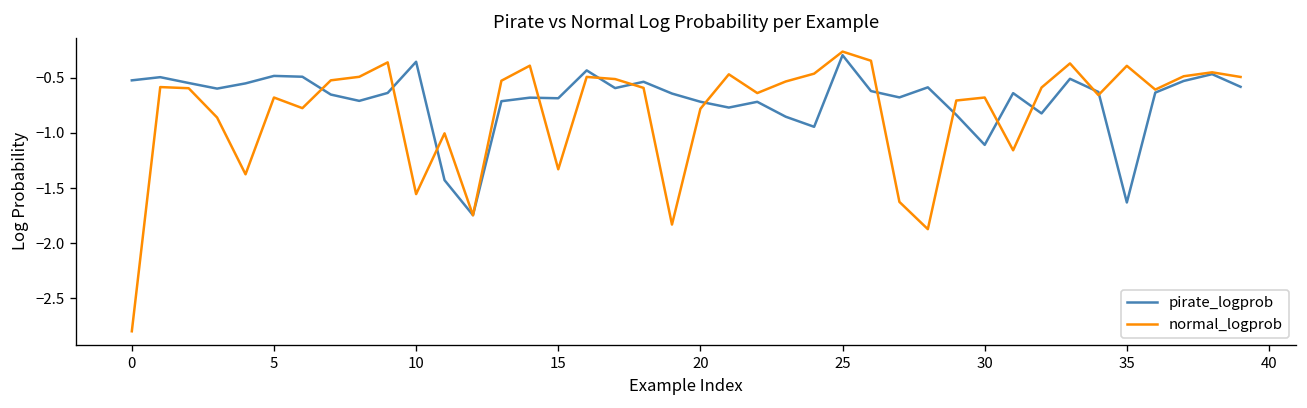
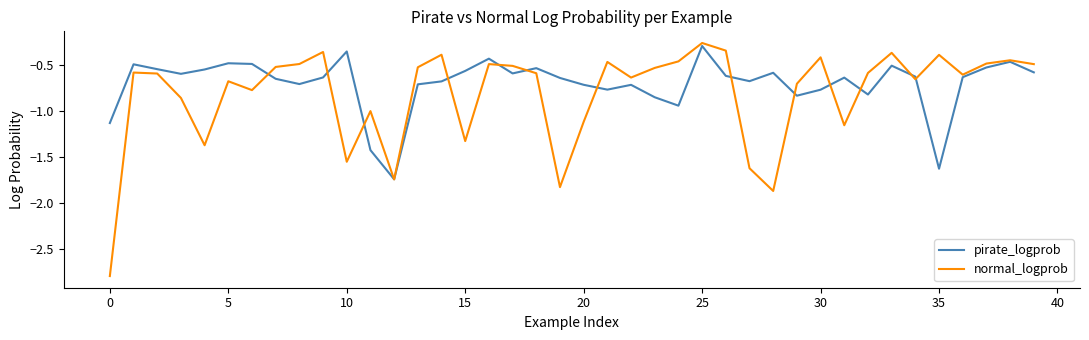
pirate_logprob, 0: -0.5 -> -1.1
pirate_logprob, 15: -0.7 -> -0.6
normal_logprob, 20: -0.8 -> -1.1
pirate_logprob, 30: -1.1 -> -0.8
normal_logprob, 30: -0.7 -> -0.4
